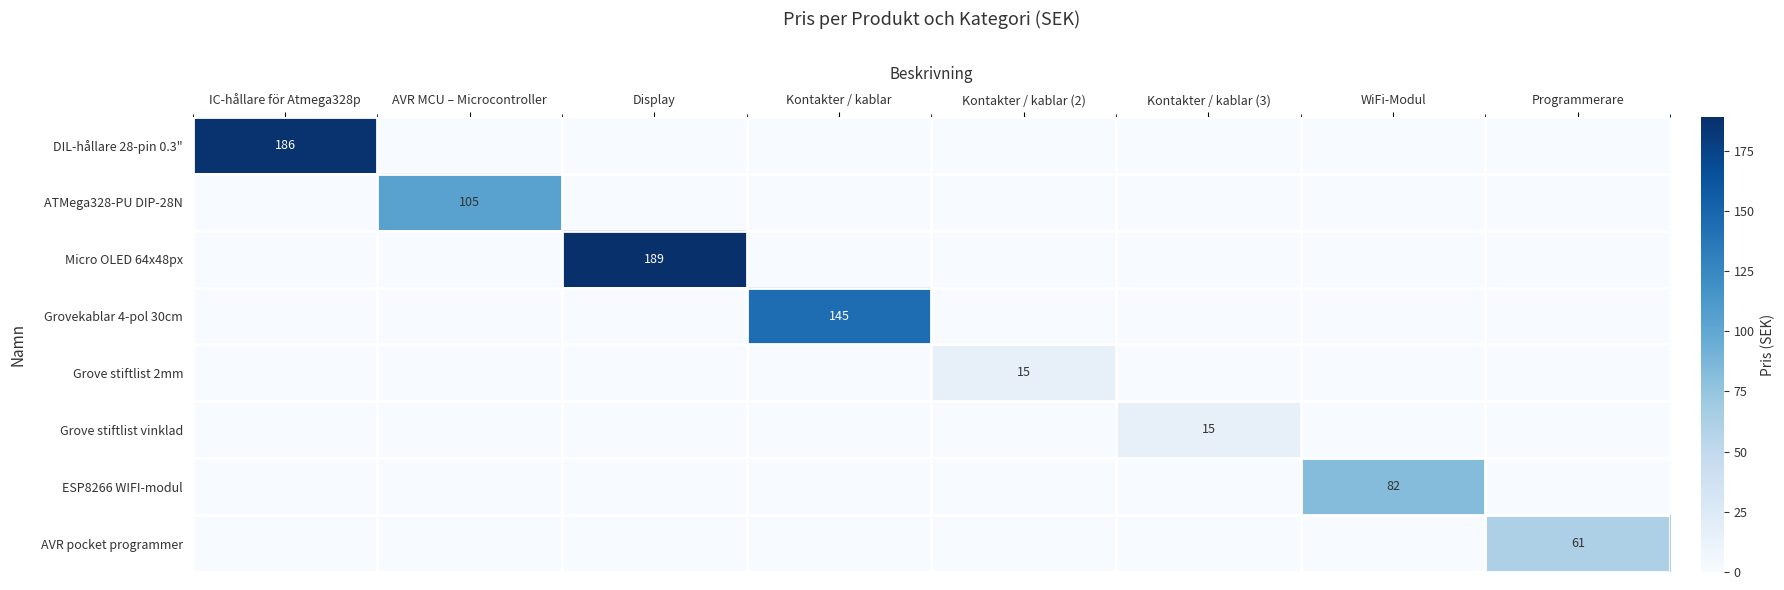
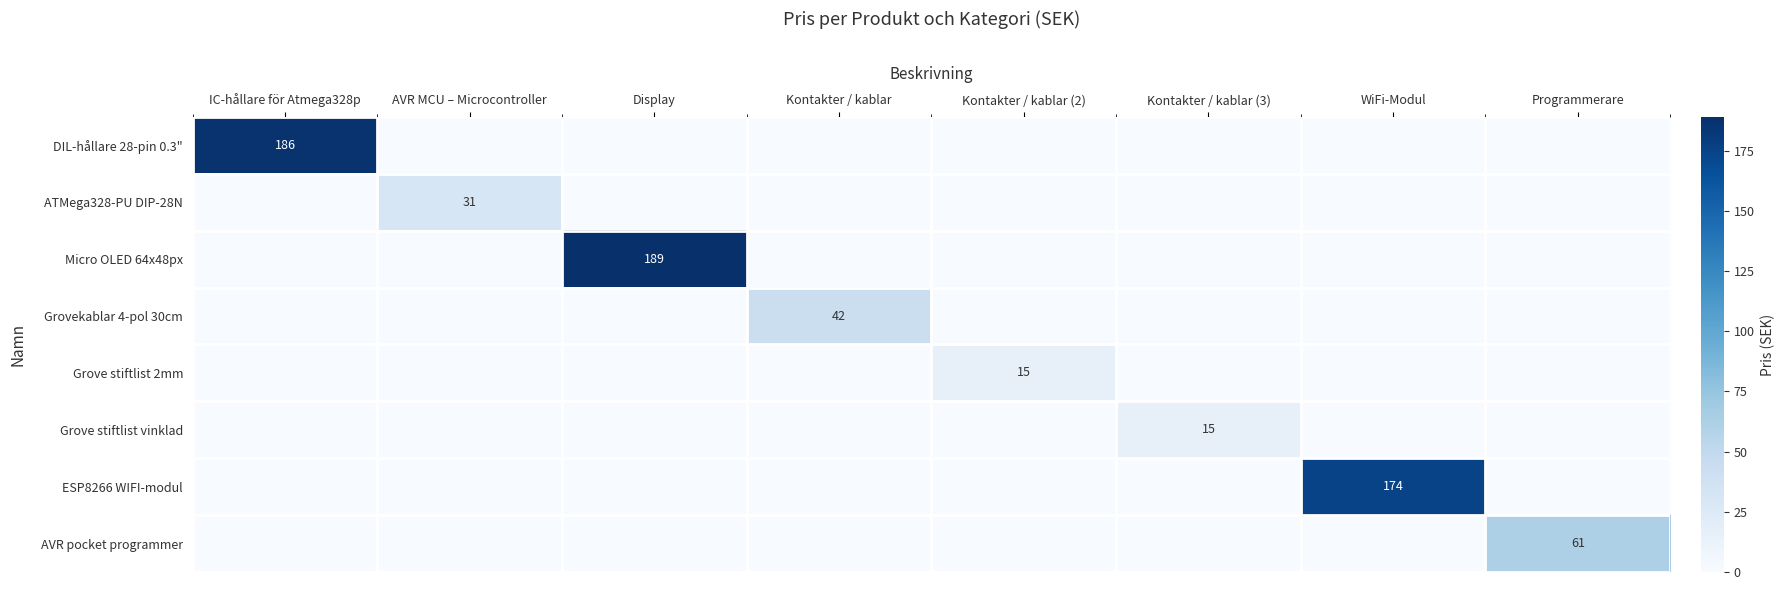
ATMega328-PU DIP-28N, AVR MCU – Microcontroller: 105 -> 31
Grovekablar 4-pol 30cm, Kontakter / kablar: 145 -> 42
ESP8266 WIFI-modul, WiFi-Modul: 82 -> 174
